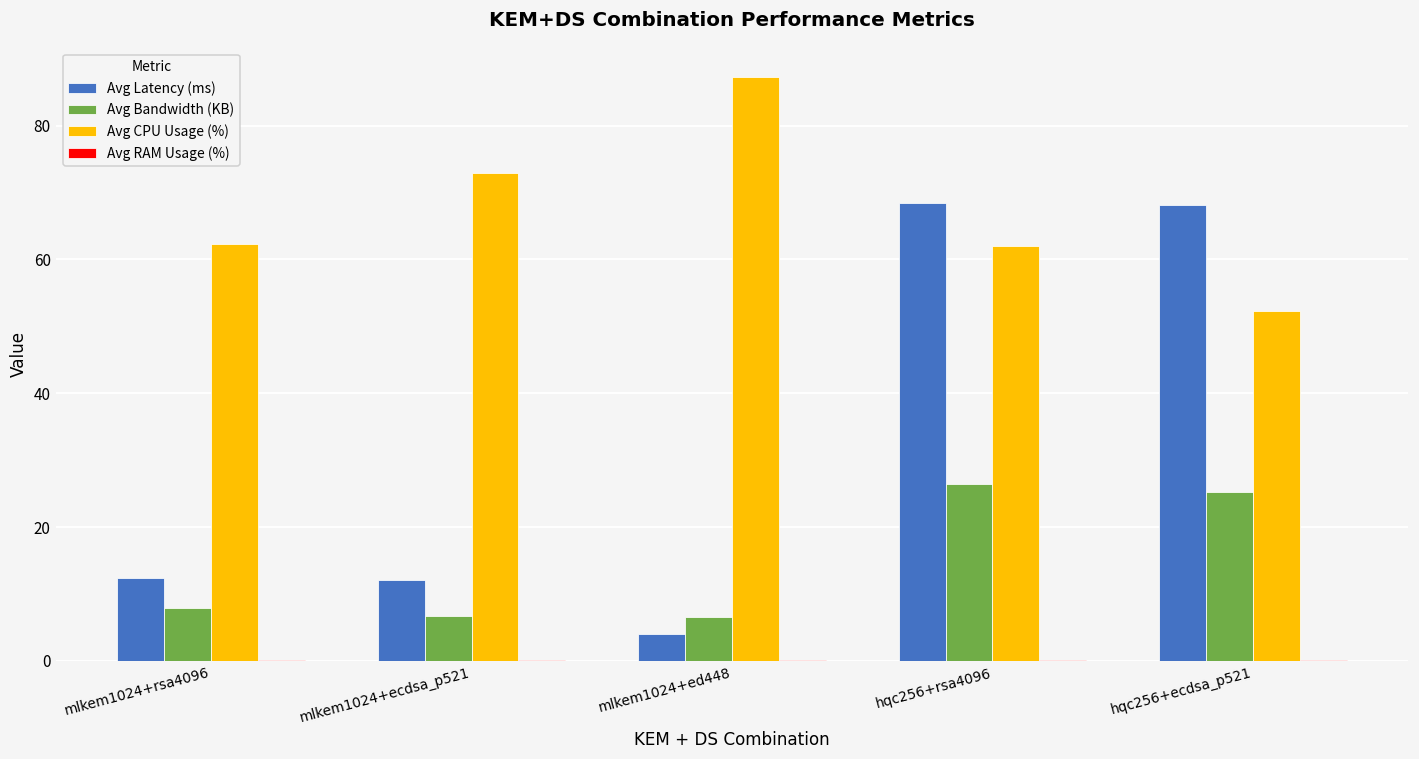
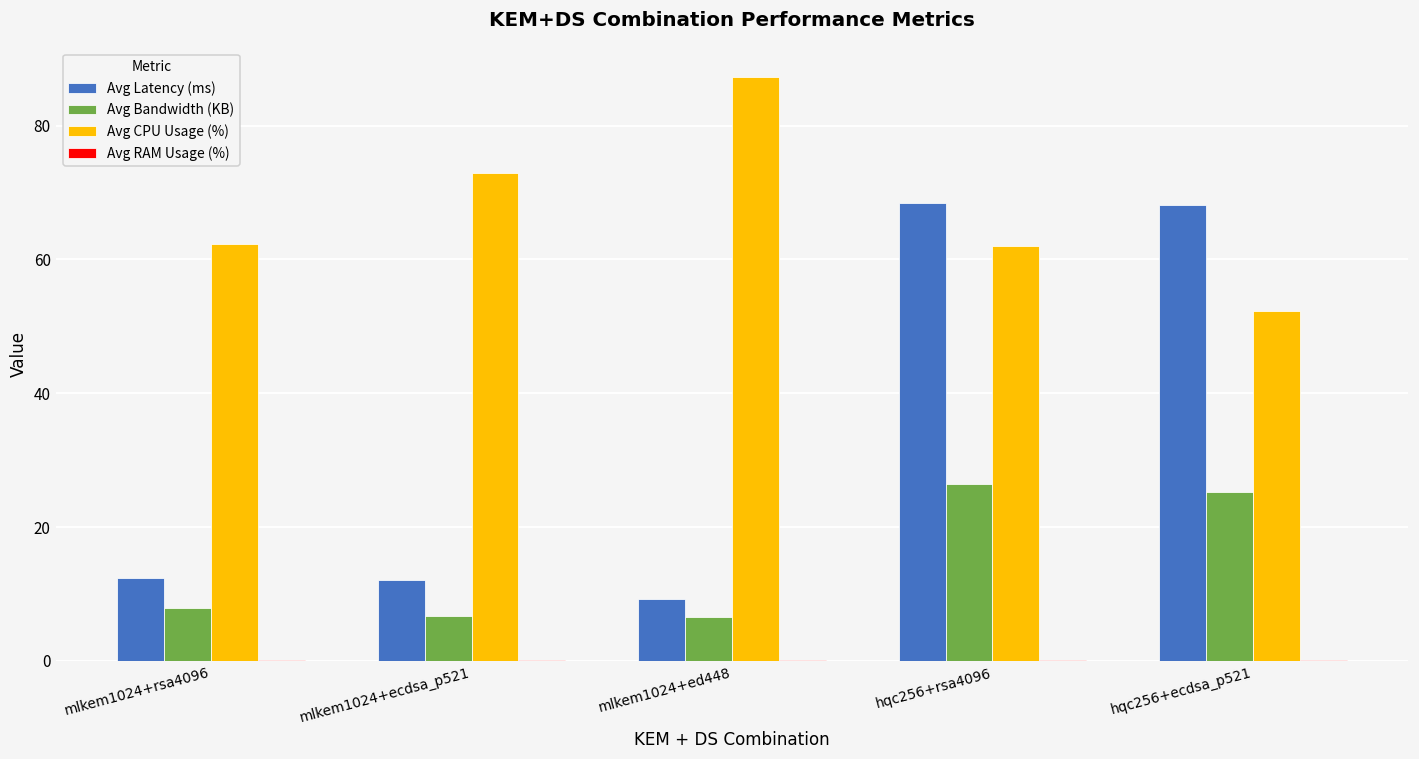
Avg Latency (ms), mlkem1024+ed448: 4 -> 9
